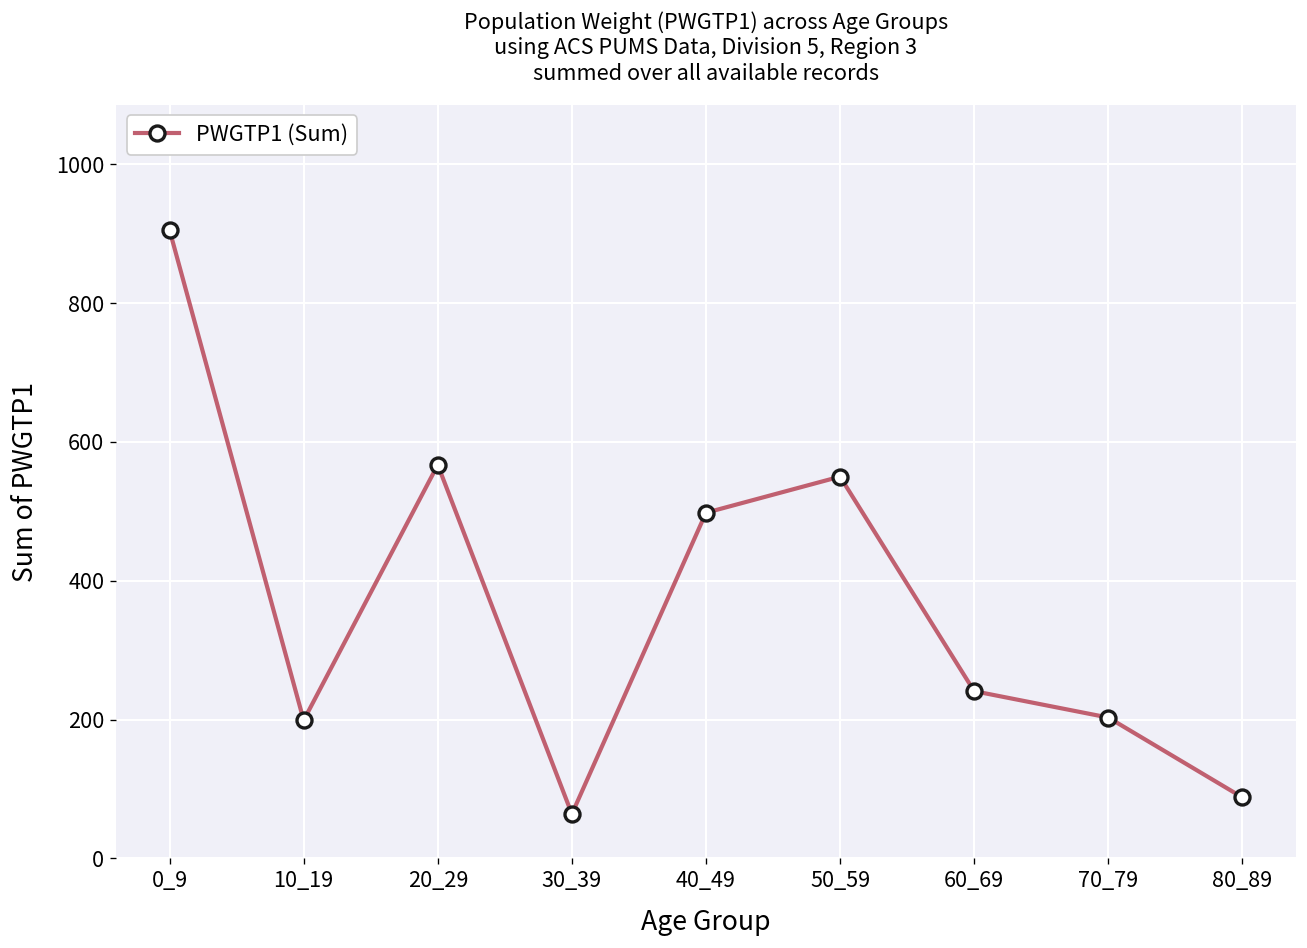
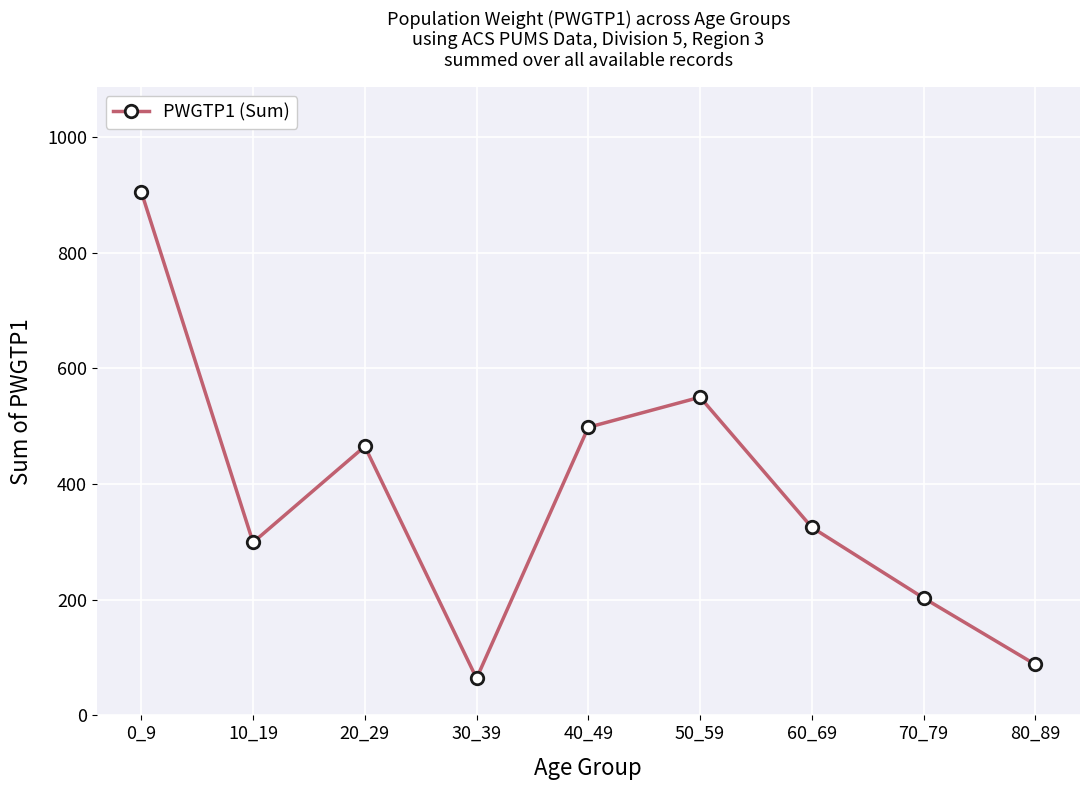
10_19: 200 -> 300
20_29: 570 -> 470
60_69: 240 -> 330
